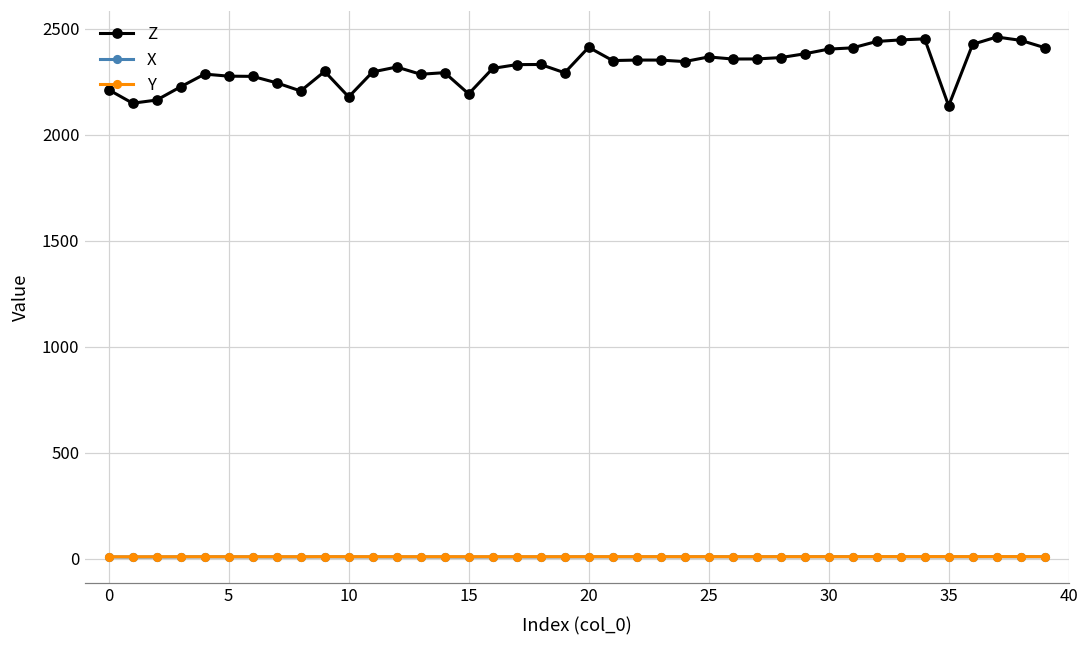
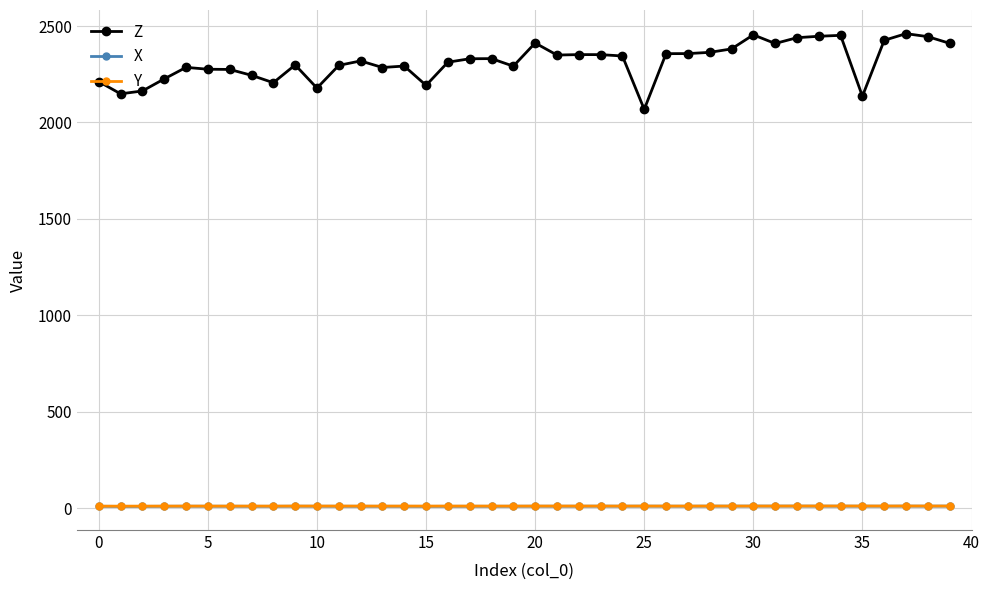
Z, 25: 2370 -> 2070
Z, 30: 2400 -> 2450
